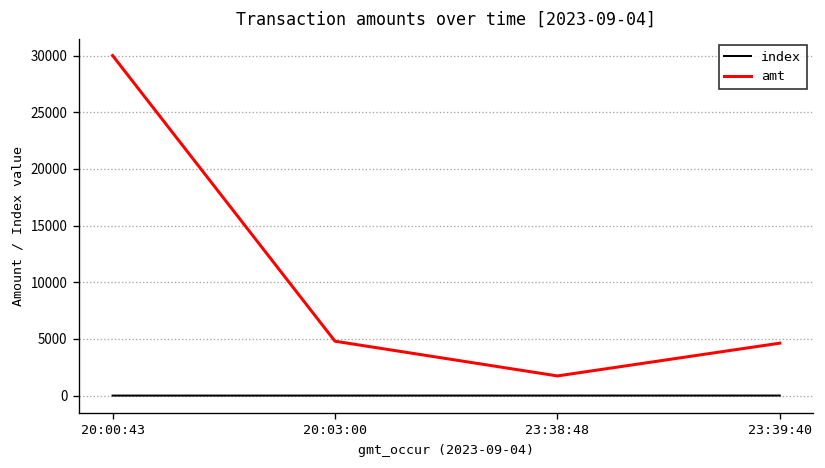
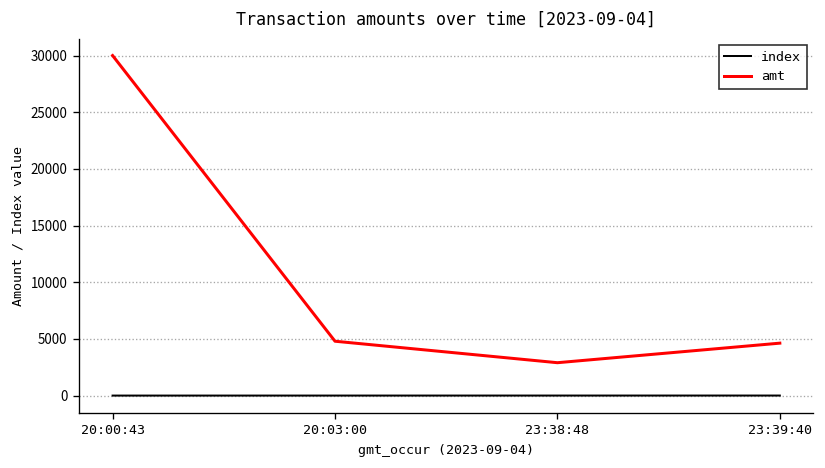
amt, 23:38:48: 2000 -> 3000
